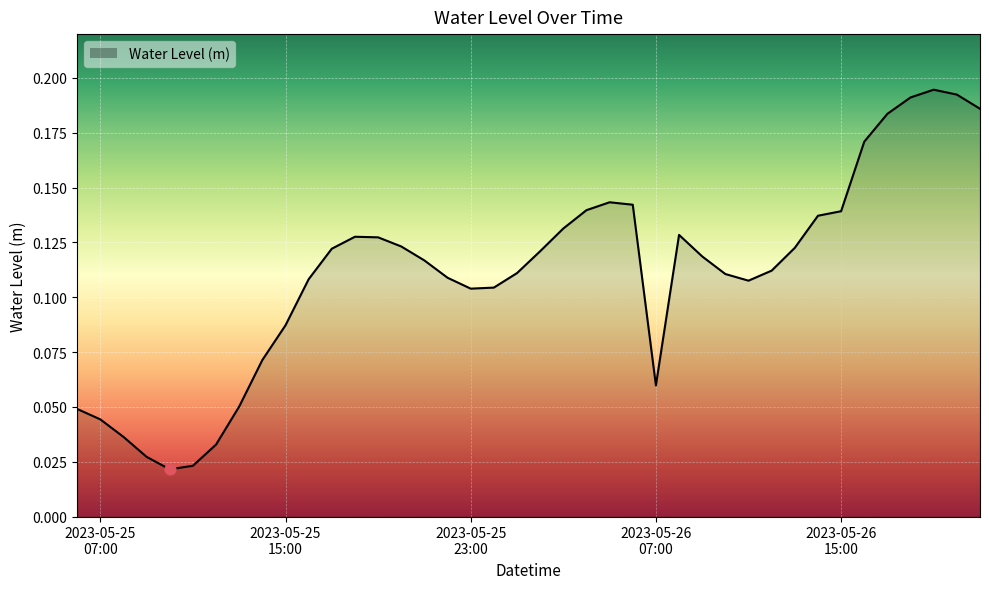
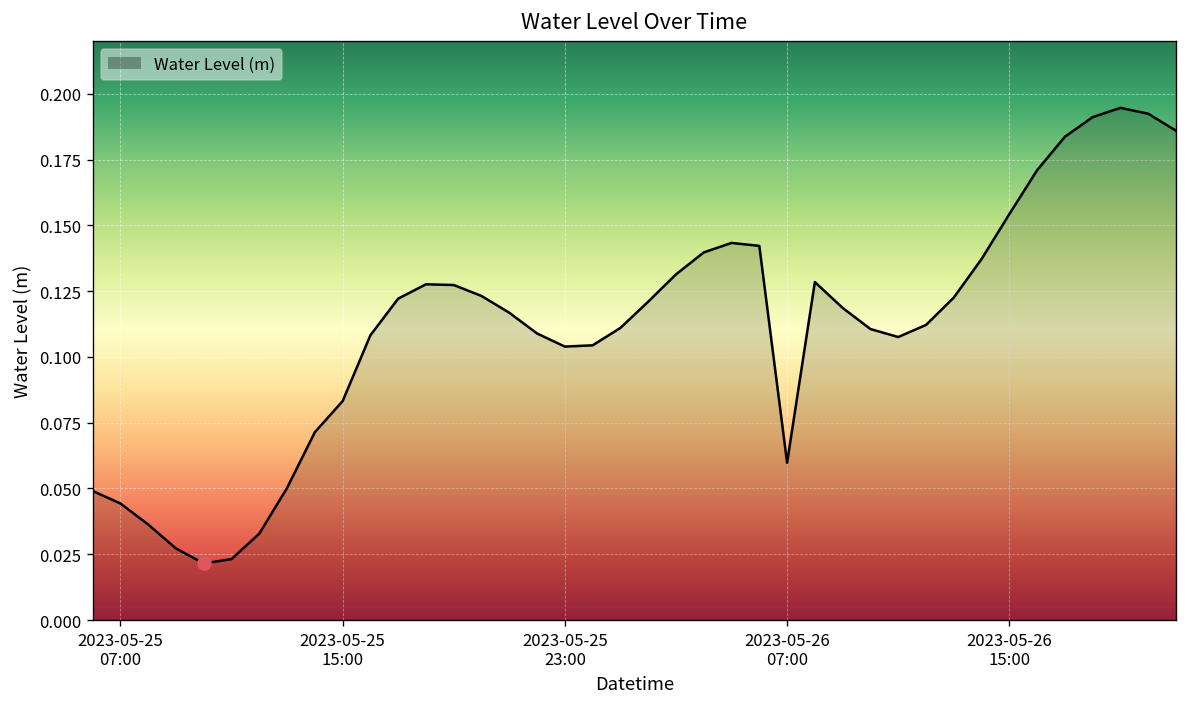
Water Level (m), 2023-05-25 15:00: 0.087 -> 0.083
Water Level (m), 2023-05-26 15:00: 0.139 -> 0.154
